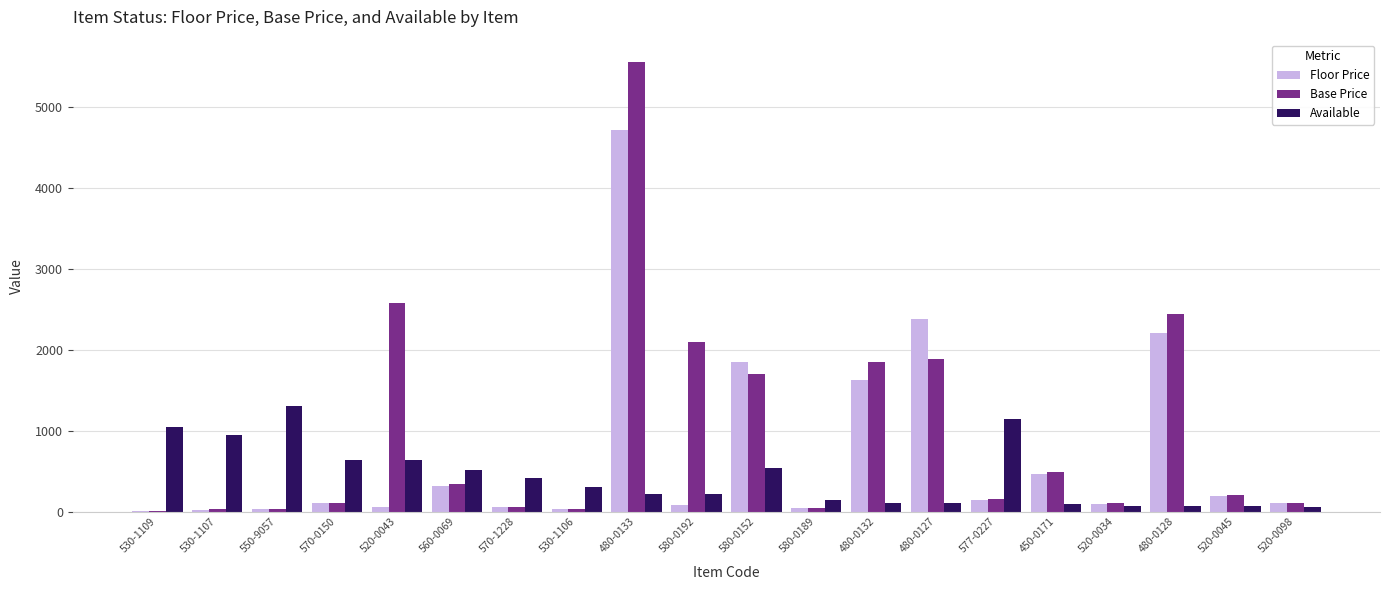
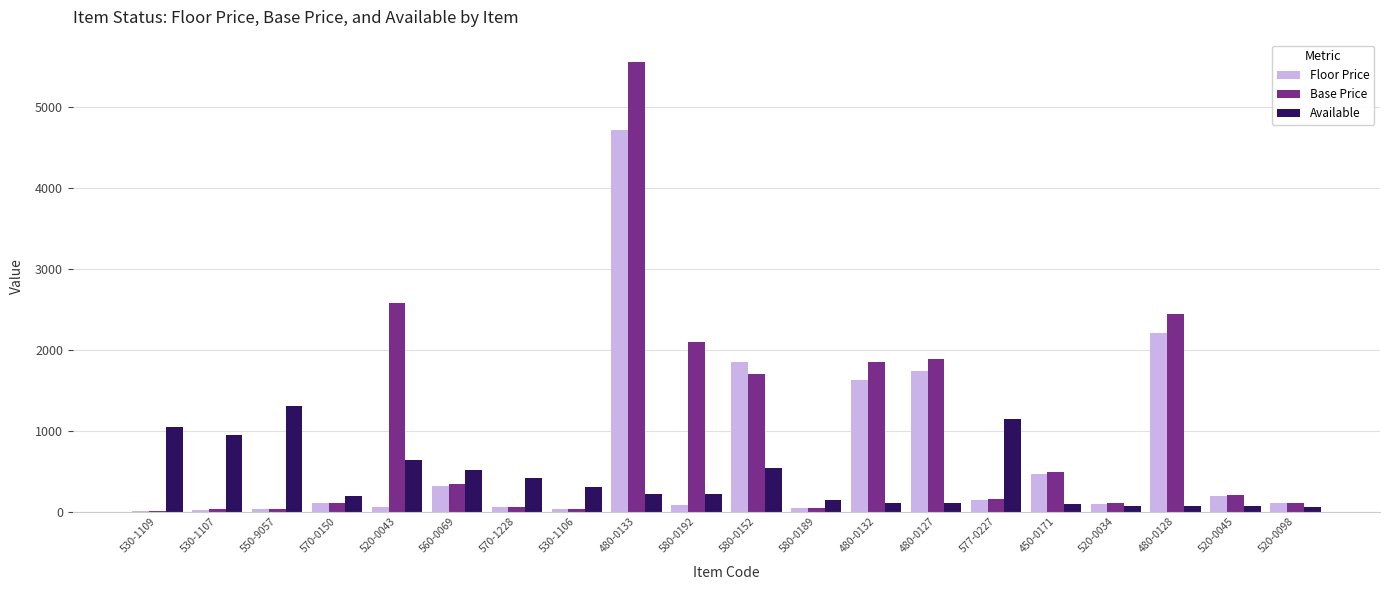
Available, 570-0150: 600 -> 200
Floor Price, 480-0127: 2400 -> 1700
